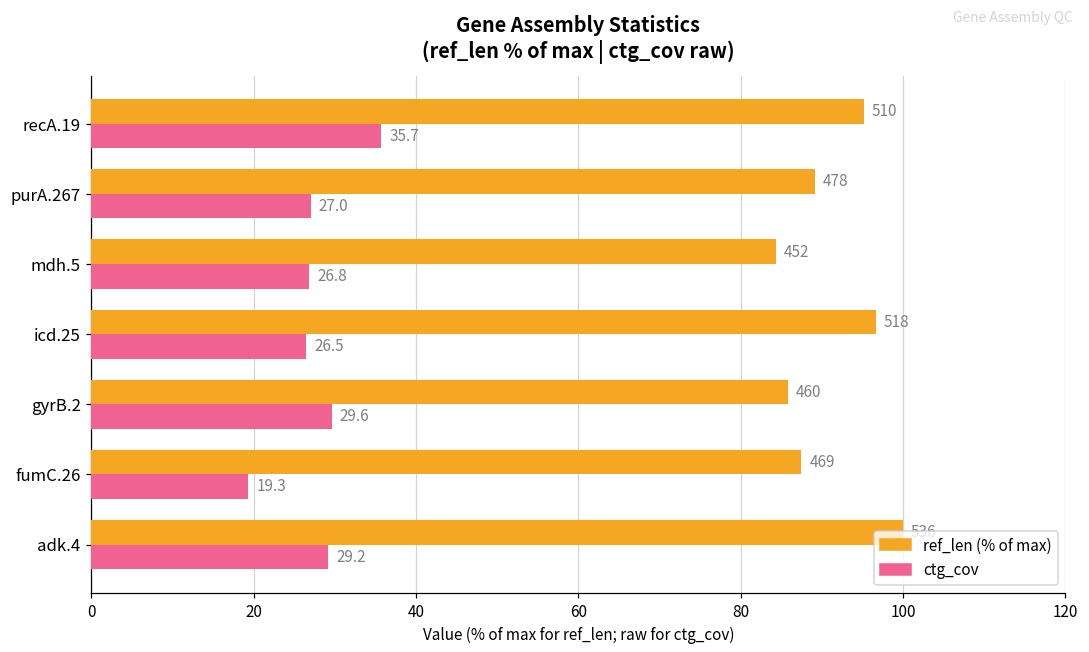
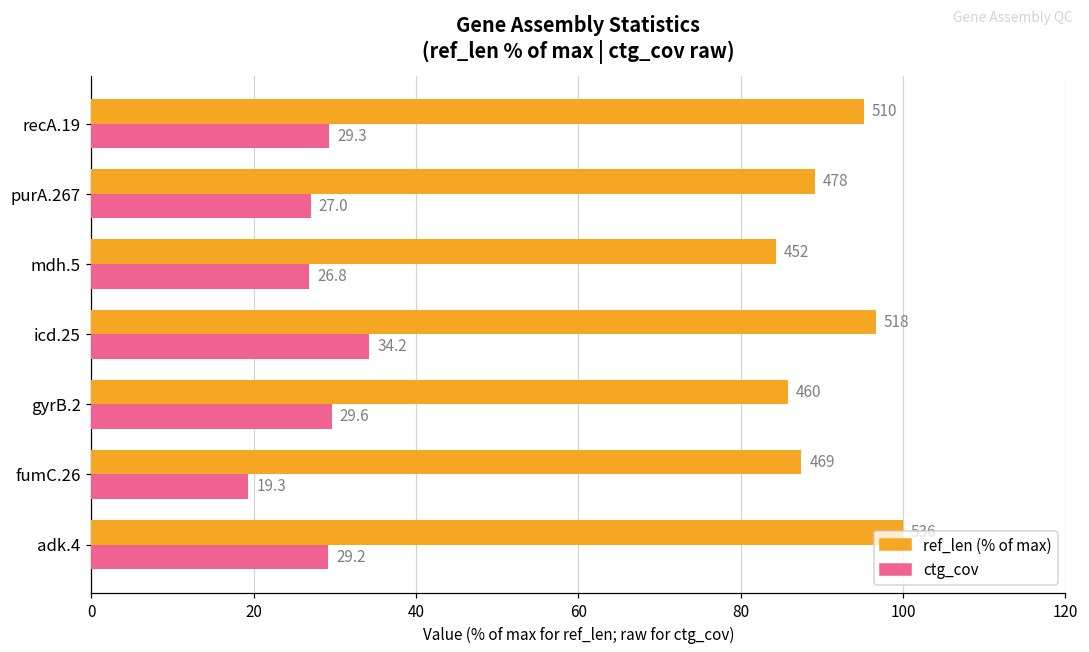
ctg_cov, recA.19: 35.7 -> 29.3
ctg_cov, icd.25: 26.5 -> 34.2
